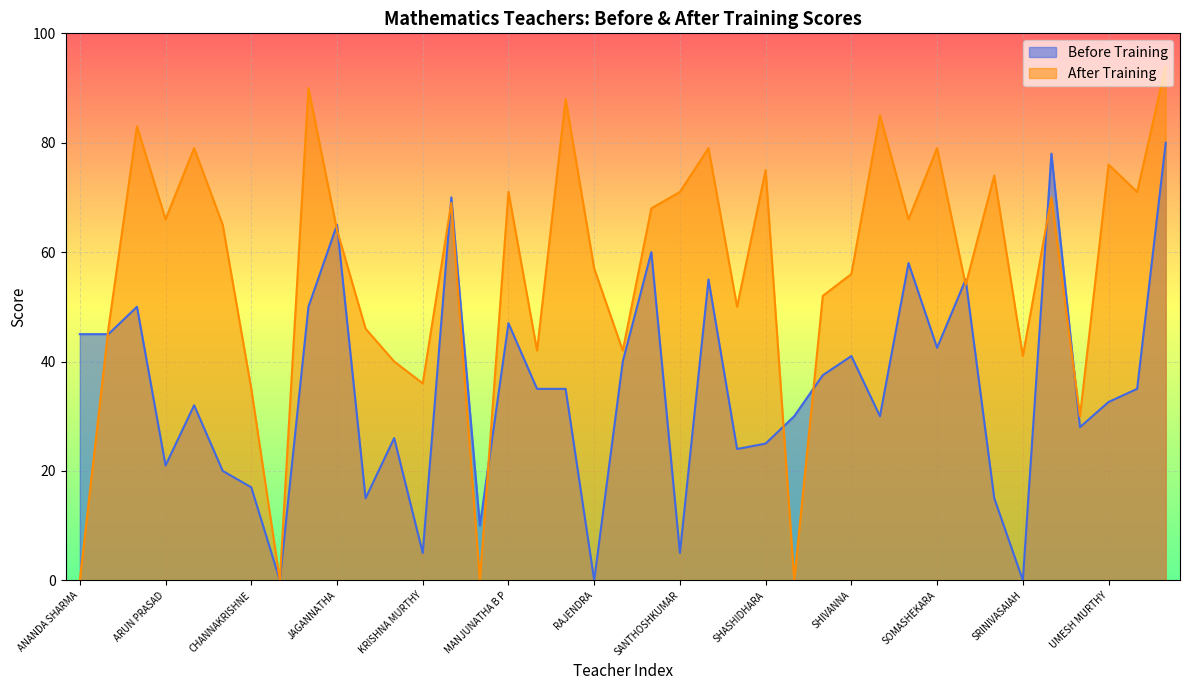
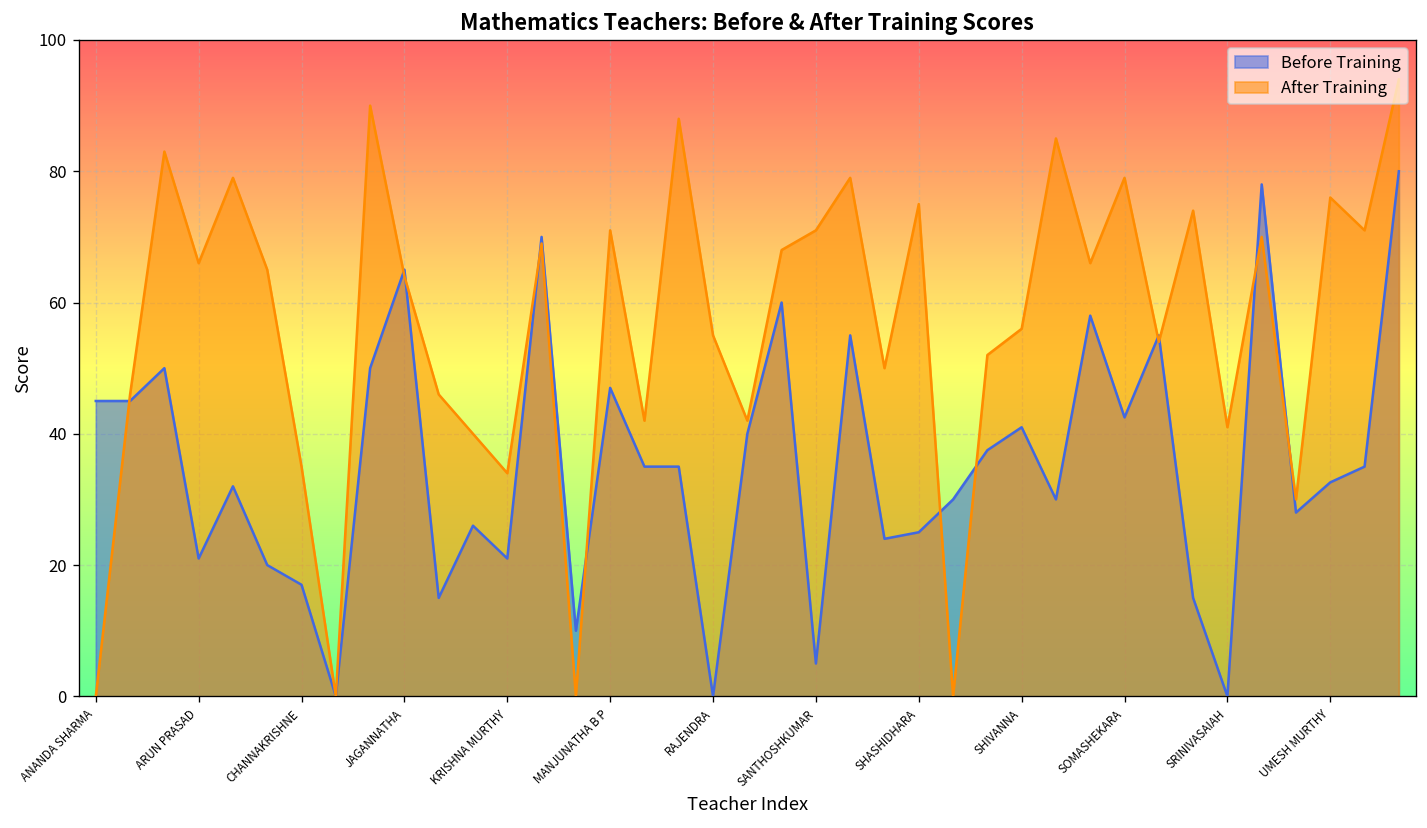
Before Training, KRISHNA MURTHY: 5 -> 21
After Training, KRISHNA MURTHY: 36 -> 34
After Training, RAJENDRA: 57 -> 55
